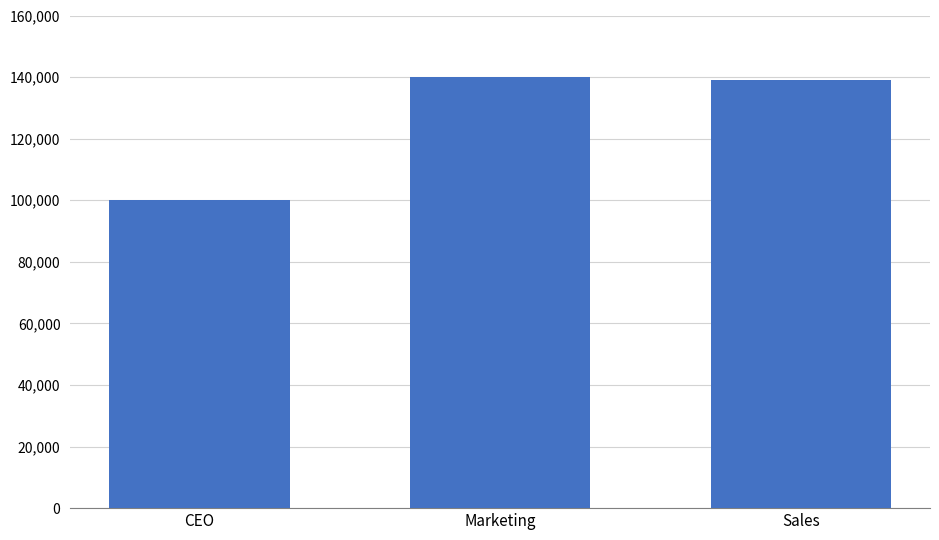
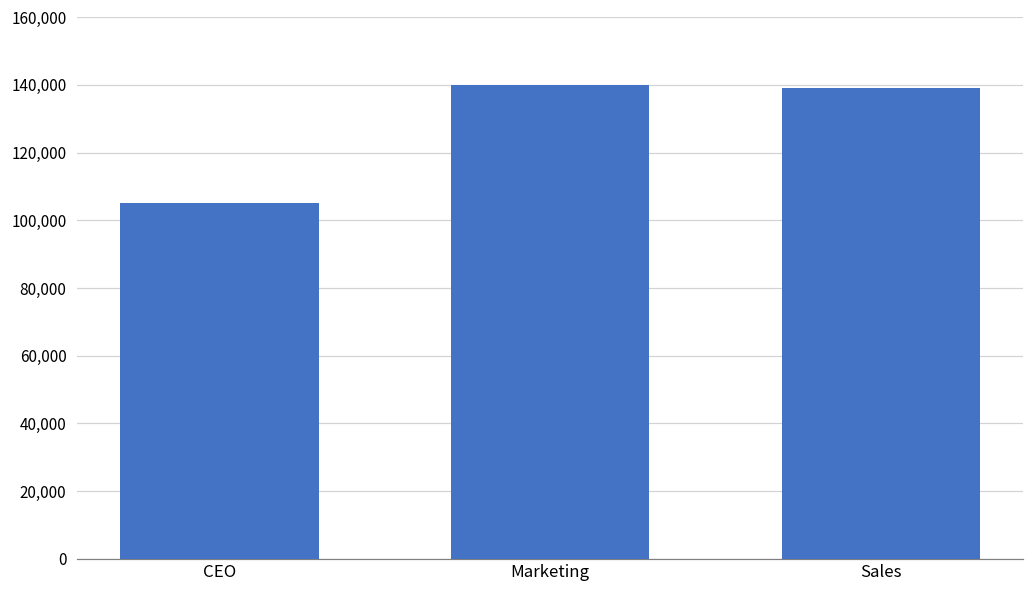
CEO: 100,000 -> 105,000
